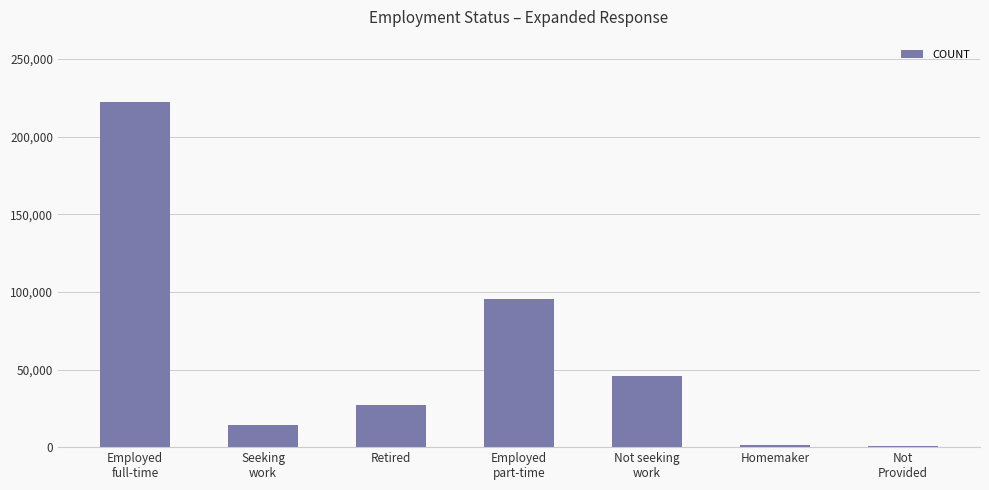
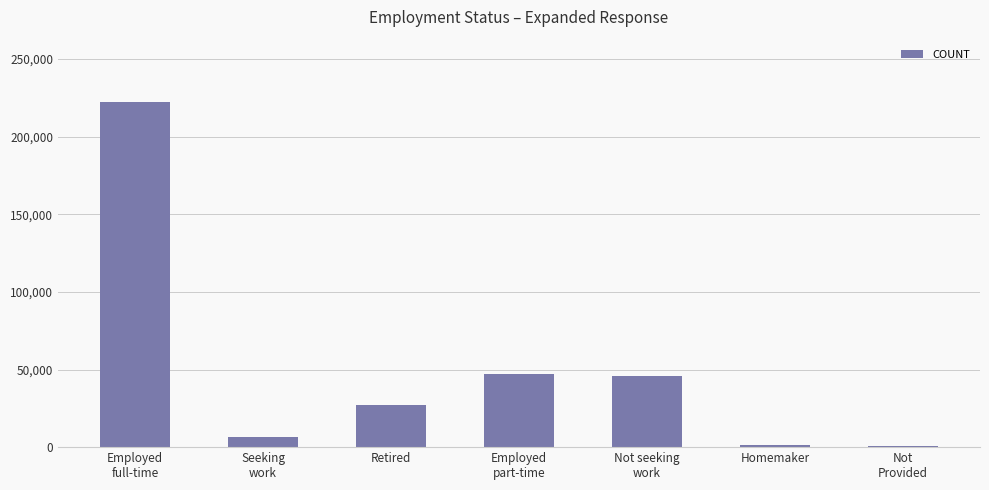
Seeking work: 14,000 -> 7,000
Employed part-time: 95,000 -> 47,000
